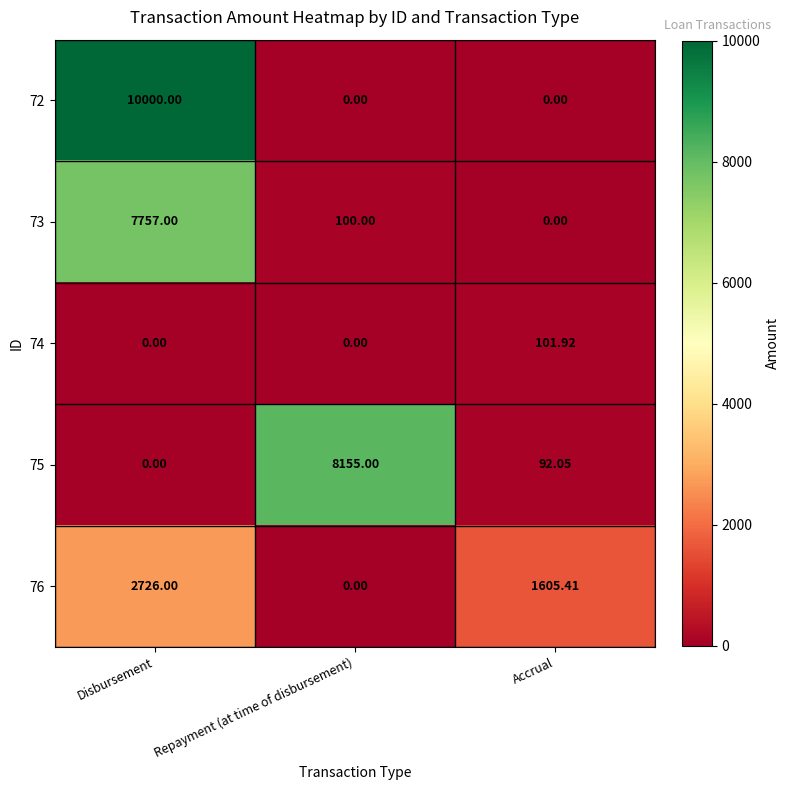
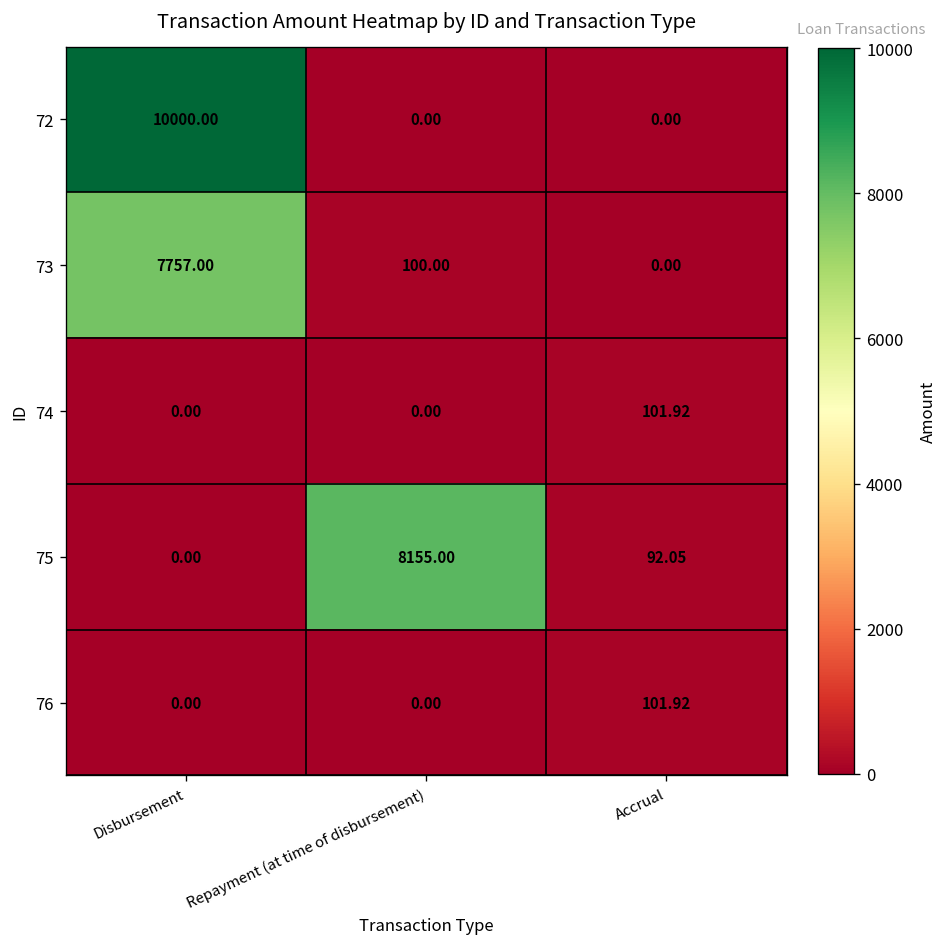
76, Disbursement: 2726.00 -> 0.00
76, Accrual: 1605.41 -> 101.92
